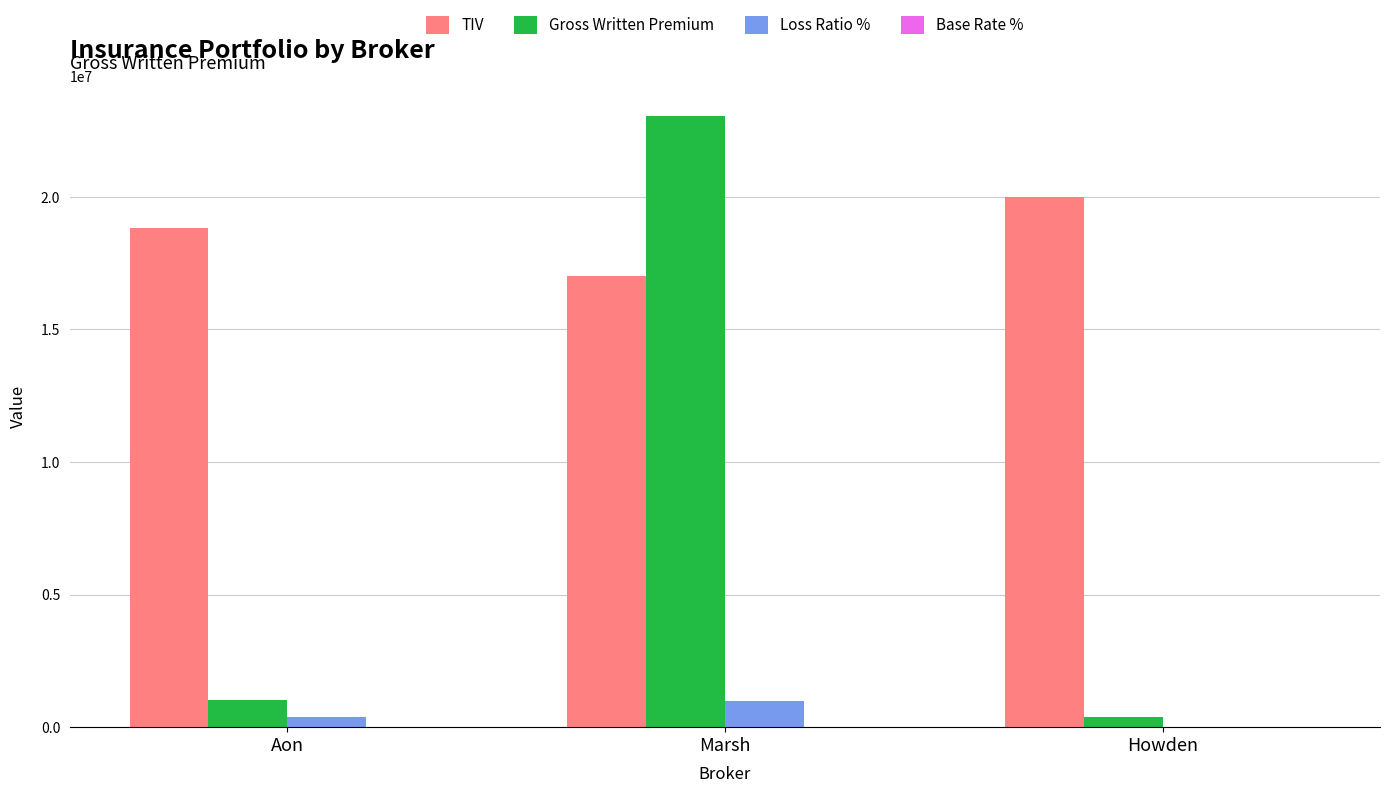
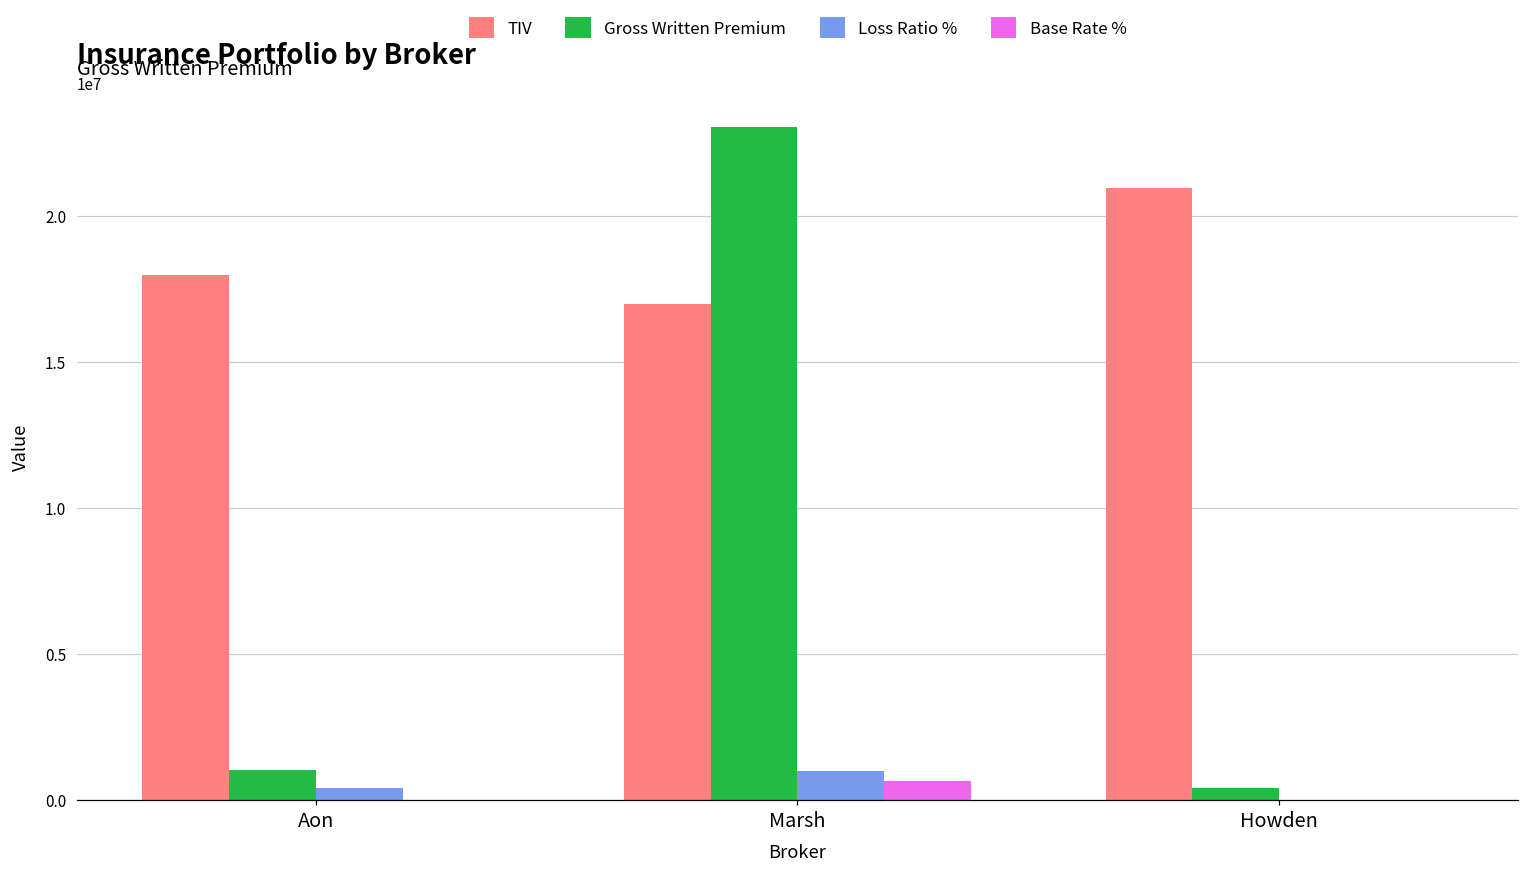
TIV, Aon: 18800000 -> 18000000
Base Rate %, Marsh: 0 -> 600000
TIV, Howden: 20000000 -> 21000000
